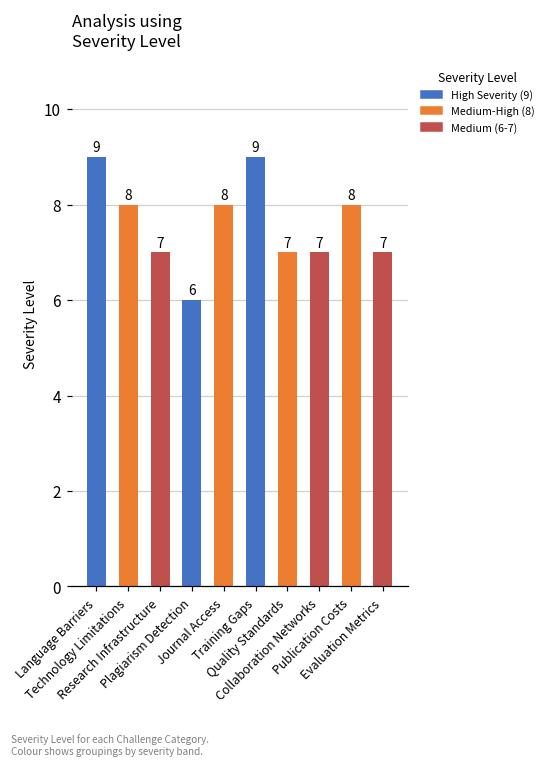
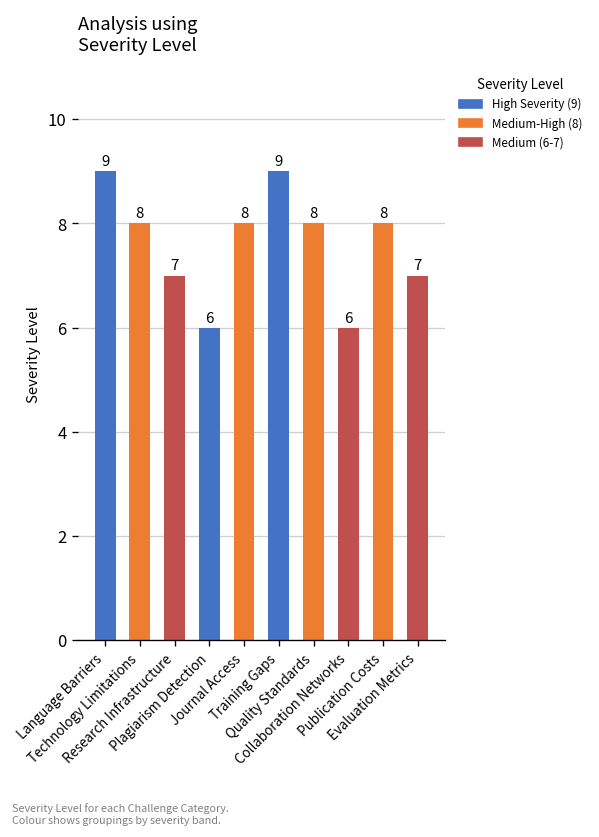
Quality Standards: 7 -> 8
Collaboration Networks: 7 -> 6
